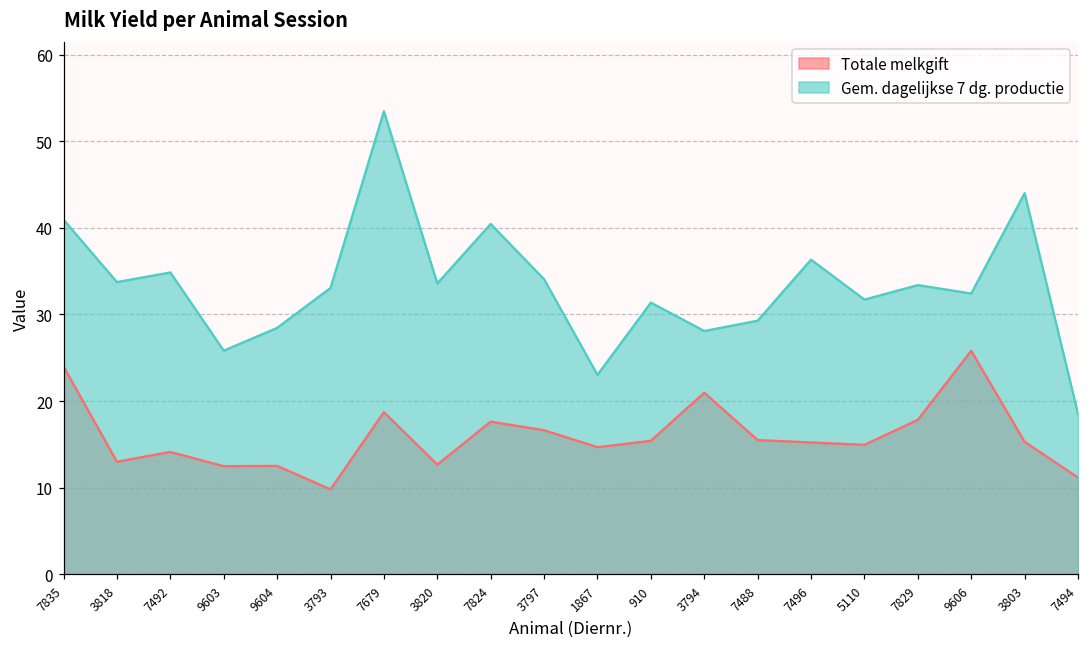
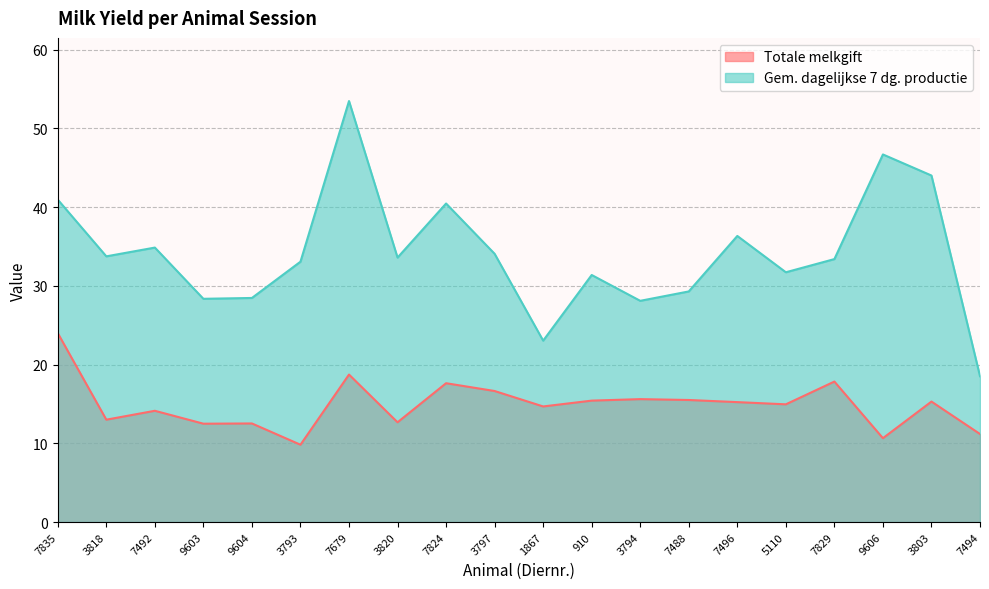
Gem. dagelijkse 7 dg. productie, 9603: 26 -> 28
Totale melkgift, 3794: 21 -> 16
Totale melkgift, 9606: 26 -> 11
Gem. dagelijkse 7 dg. productie, 9606: 32 -> 47
